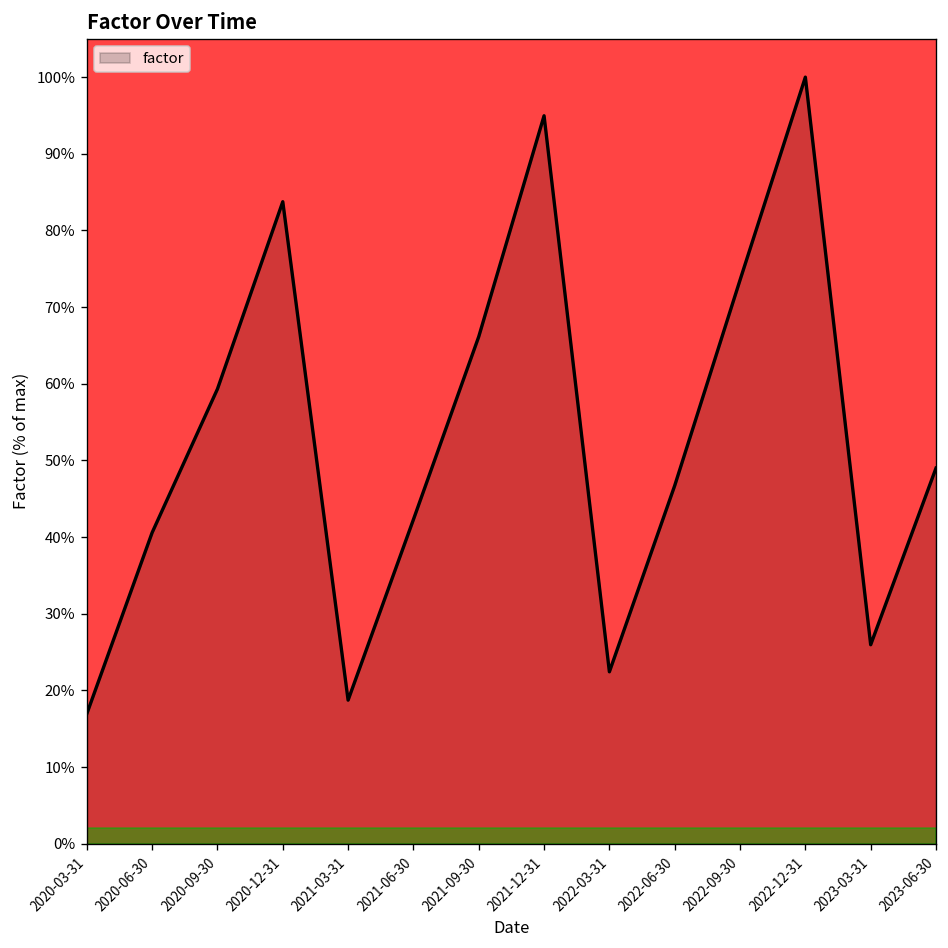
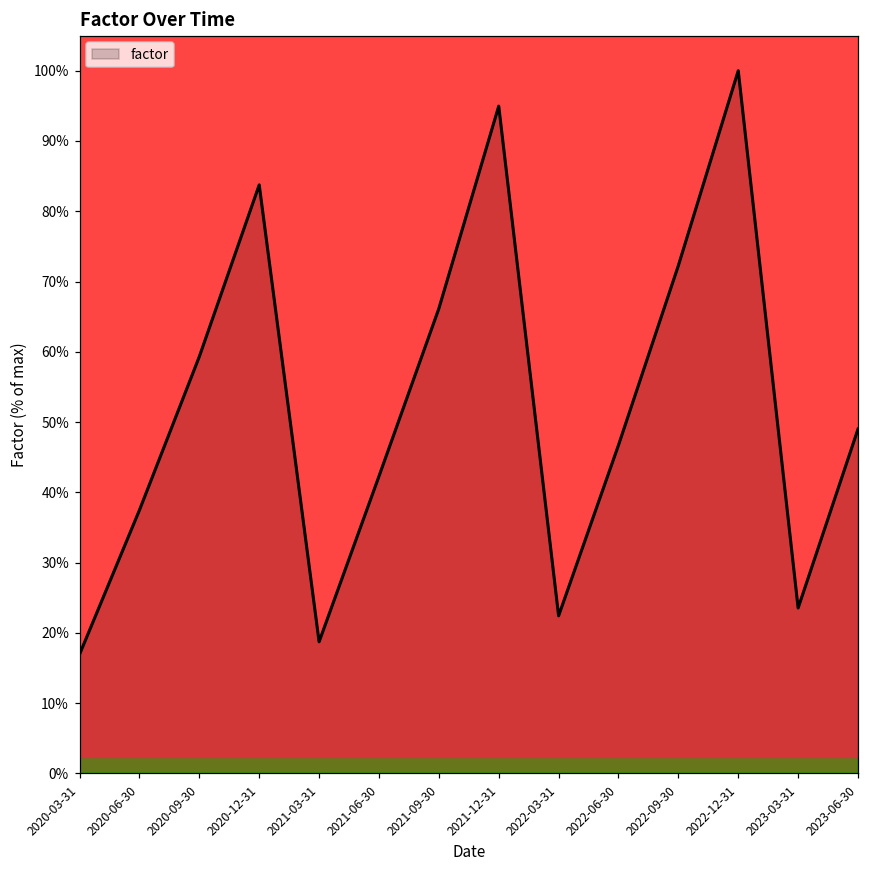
2020-06-30: 41% -> 37%
2022-09-30: 74% -> 72%
2023-03-31: 26% -> 24%
